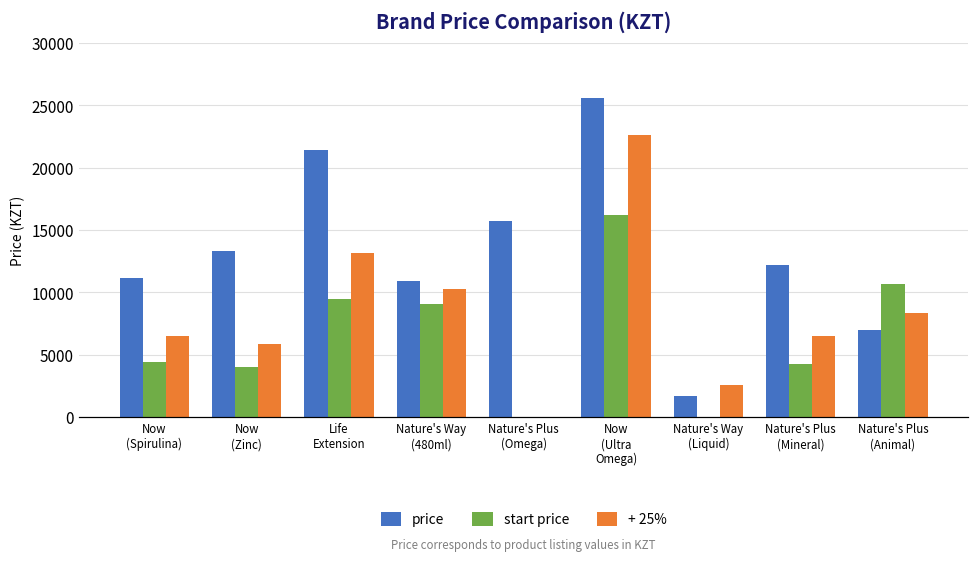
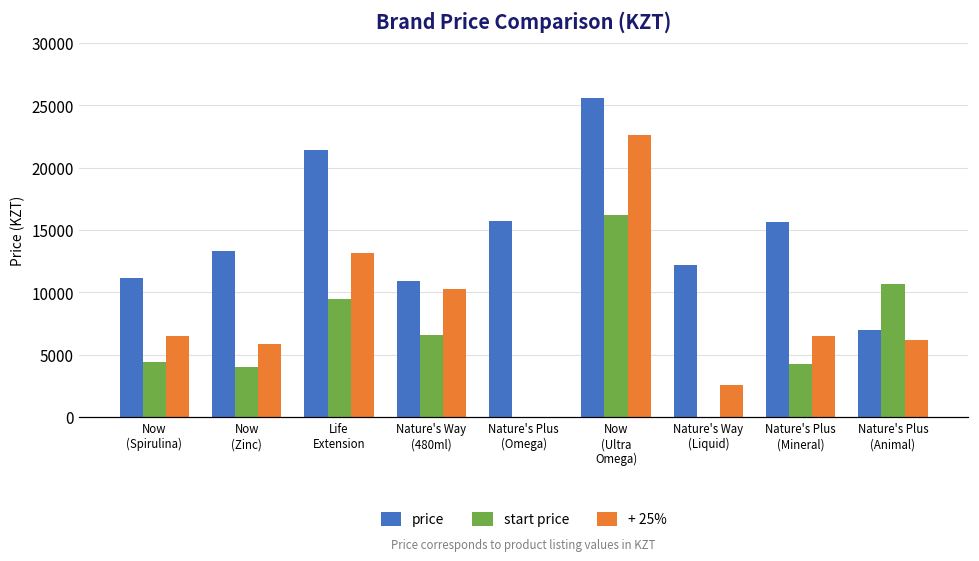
start price, Nature's Way (480ml): 9100 -> 6600
price, Nature's Way (Liquid): 1700 -> 12200
price, Nature's Plus (Mineral): 12200 -> 15600
+ 25%, Nature's Plus (Animal): 8300 -> 6200
